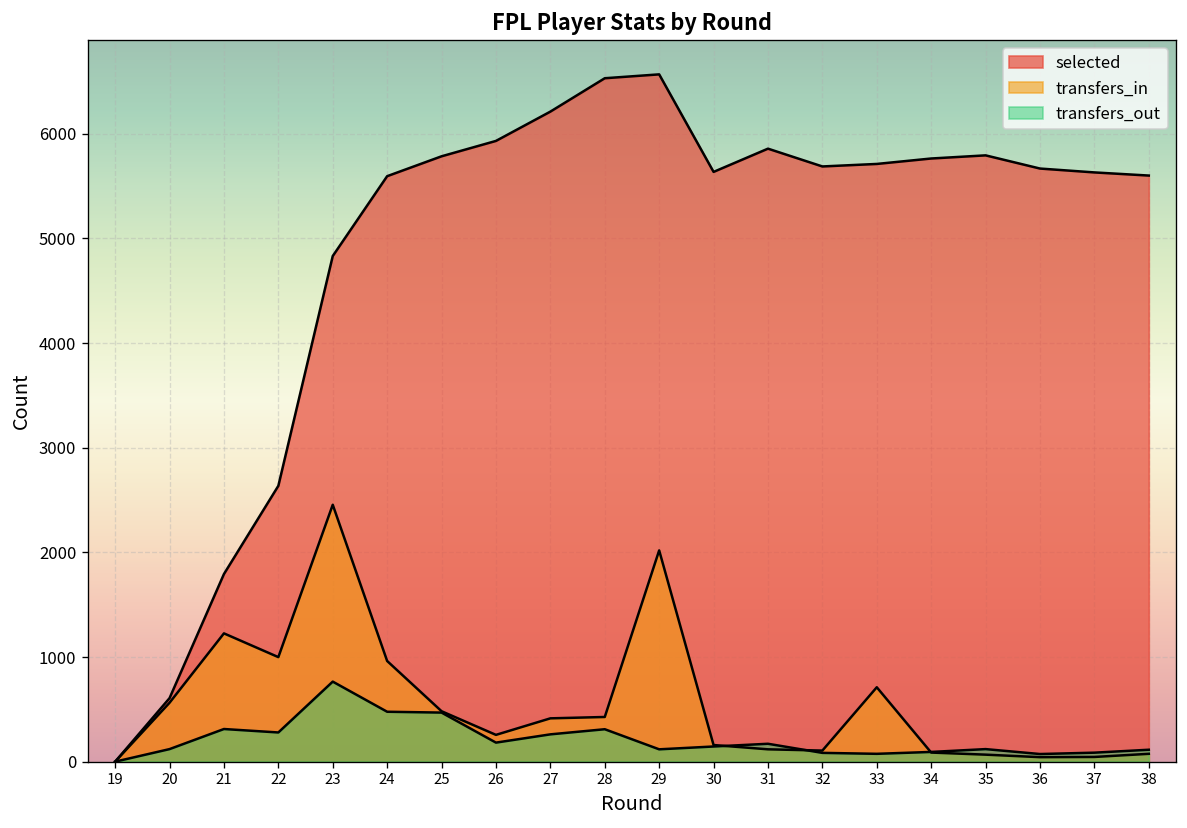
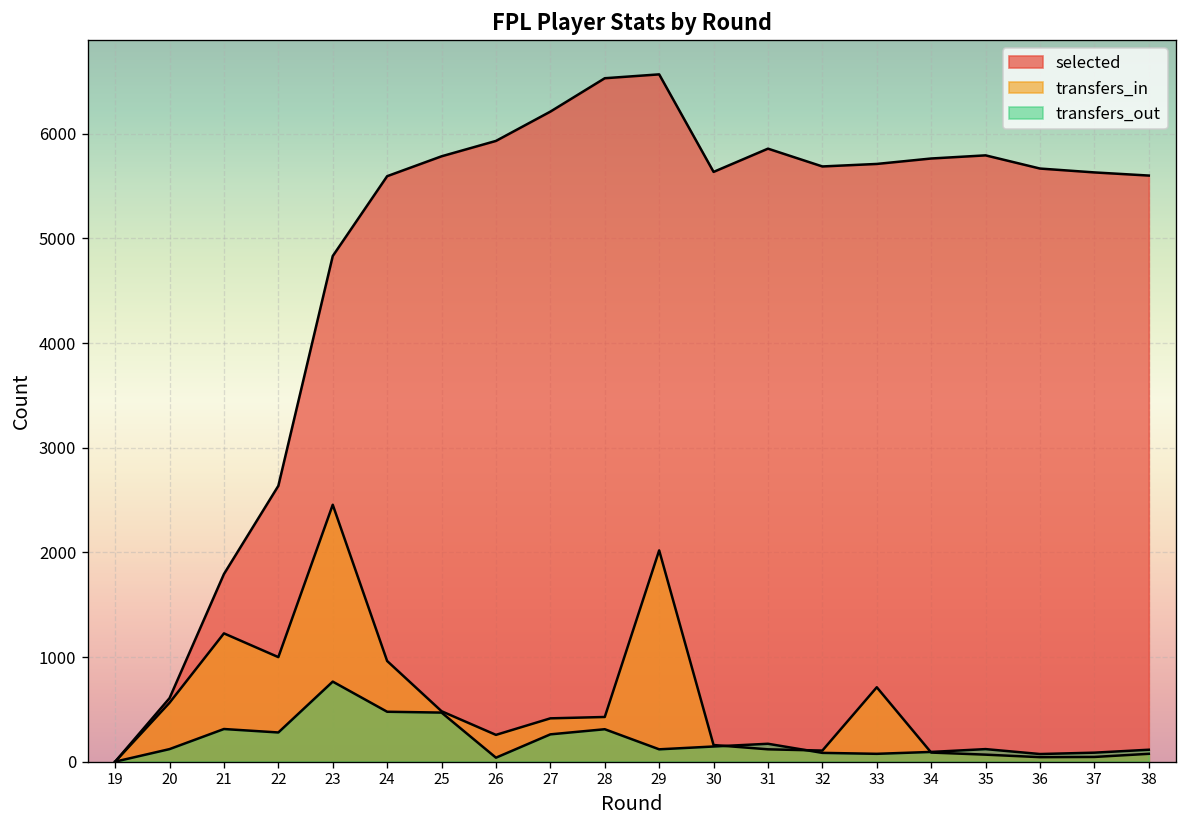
transfers_out, 26: 200 -> 0
